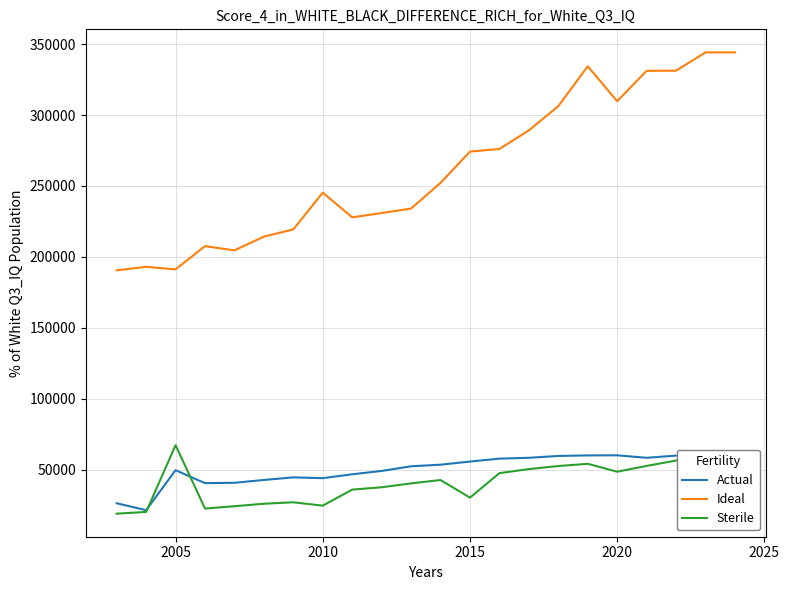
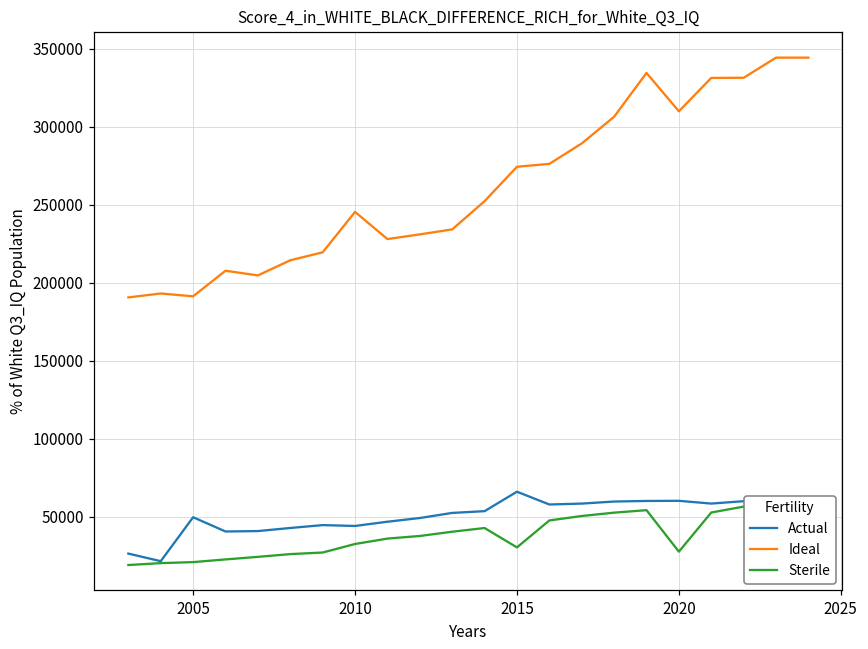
Sterile, 2005: 67000 -> 21000
Sterile, 2010: 25000 -> 32000
Actual, 2015: 56000 -> 66000
Sterile, 2020: 49000 -> 28000
